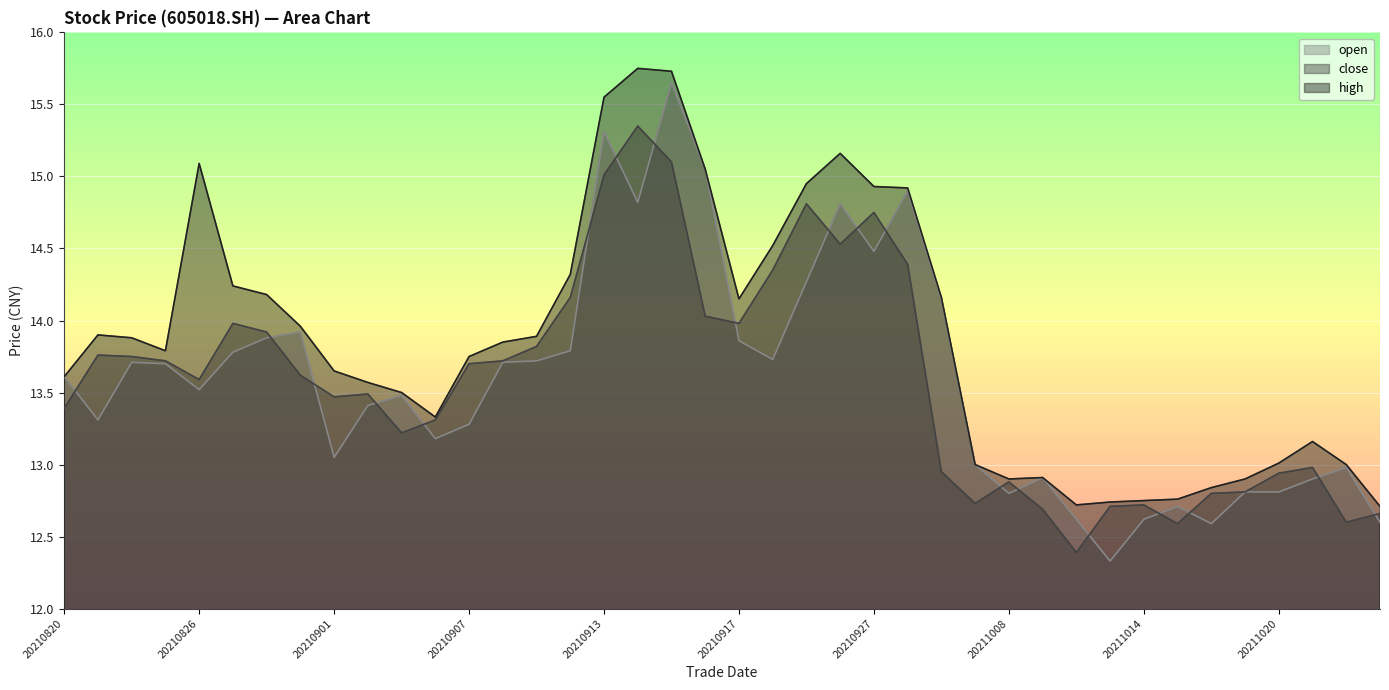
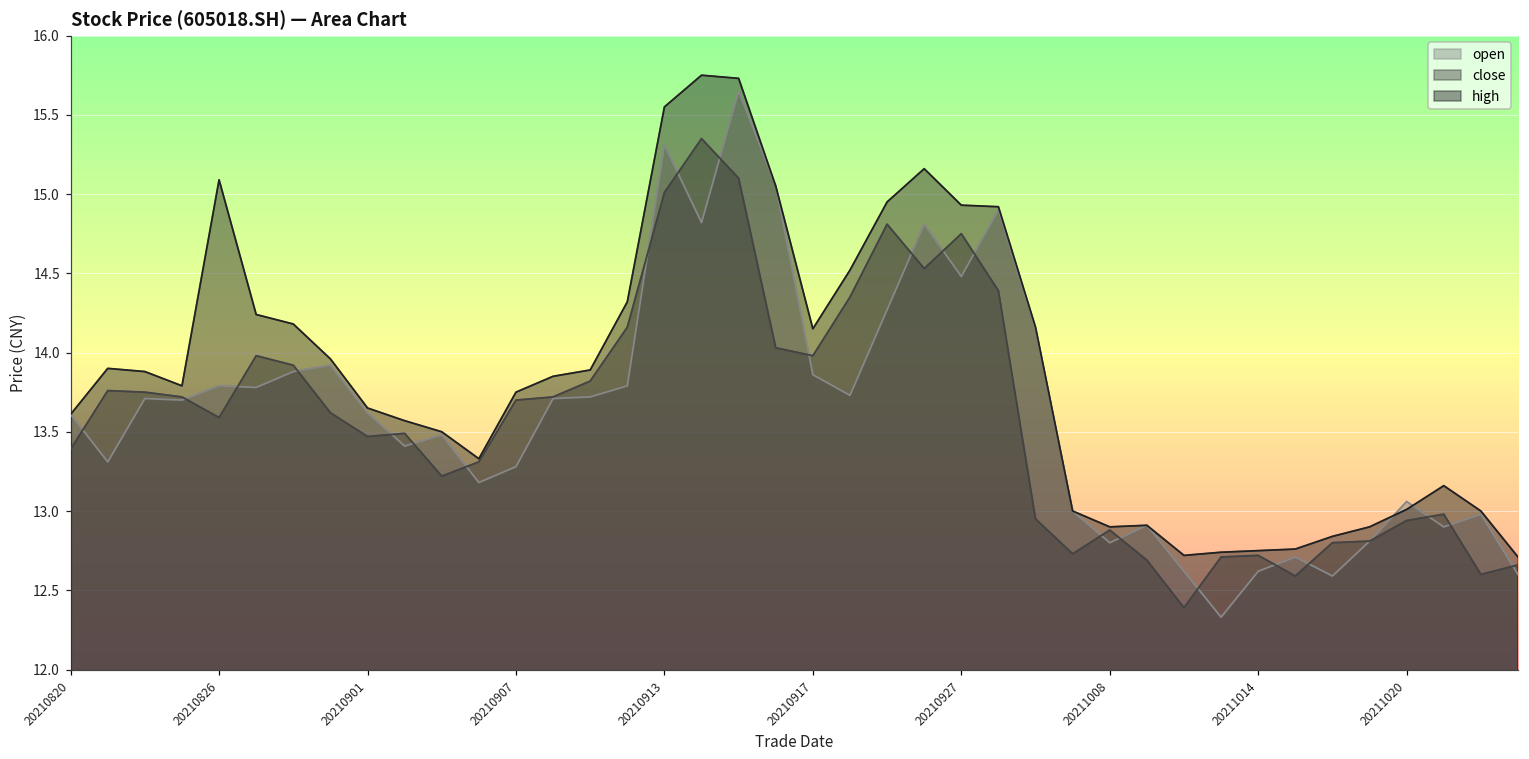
open, 20210826: 13.52 -> 13.79
open, 20210901: 13.05 -> 13.62
open, 20211020: 12.81 -> 13.06
